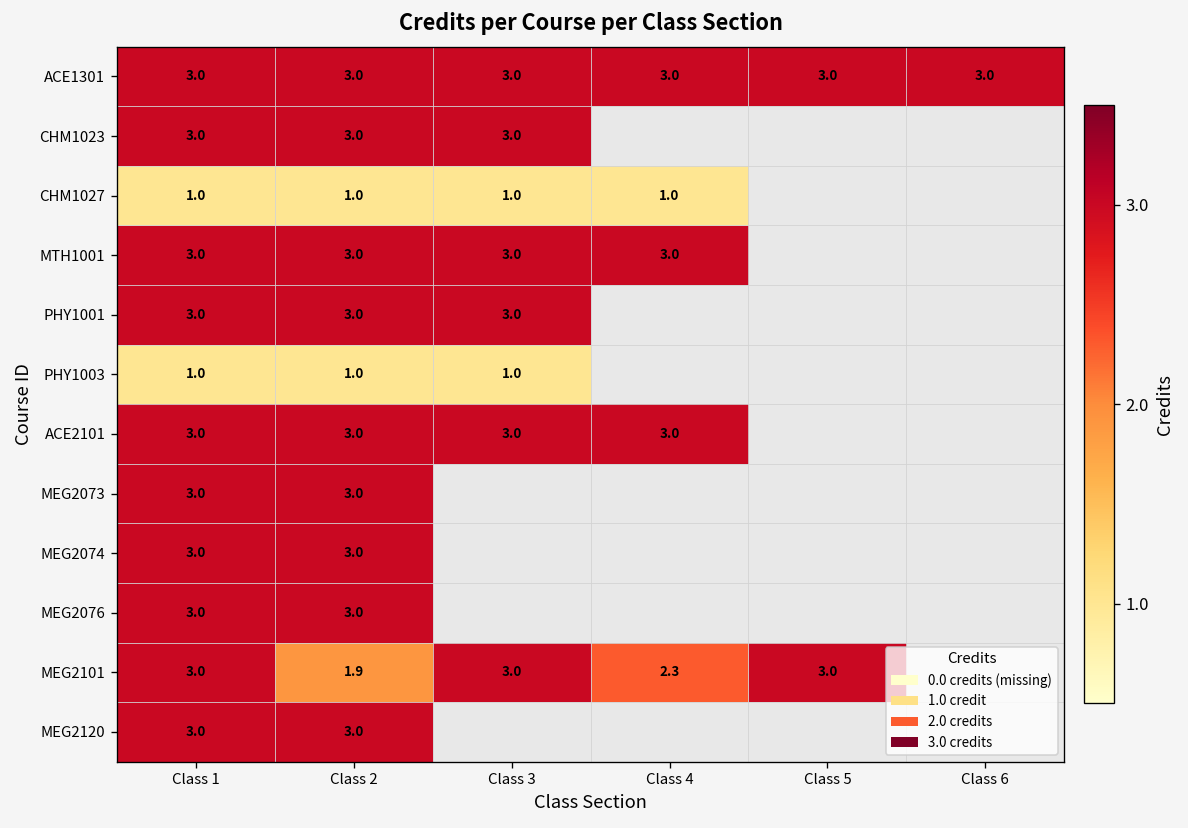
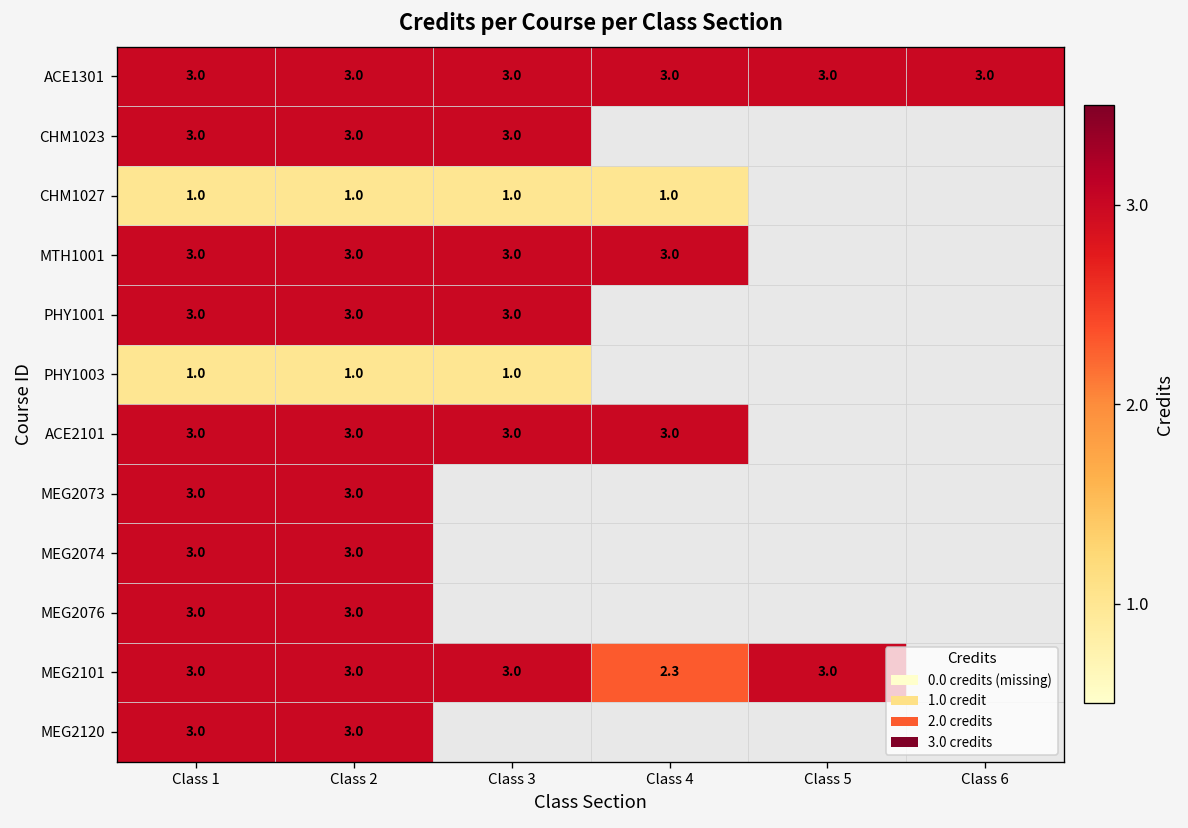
MEG2101, Class 2: 1.9 -> 3.0
